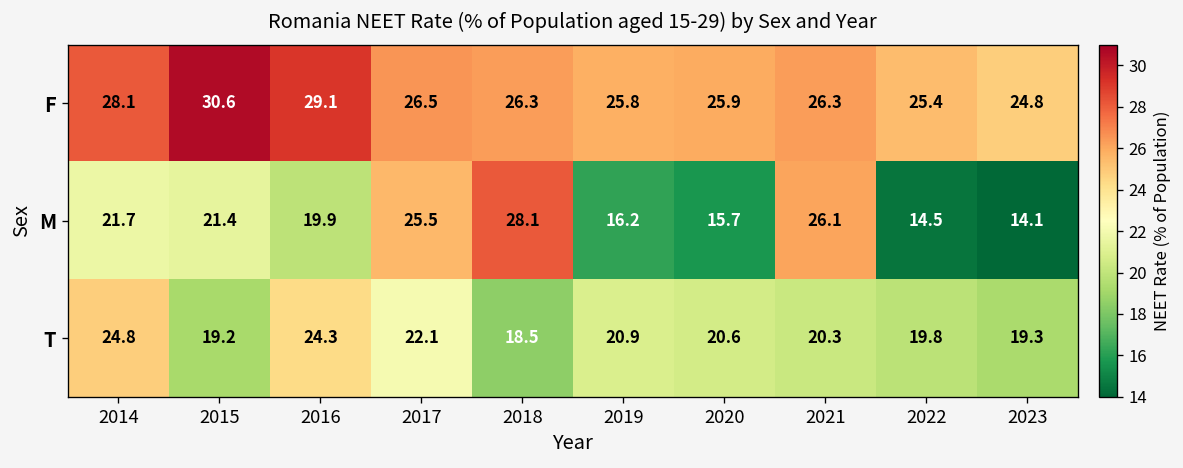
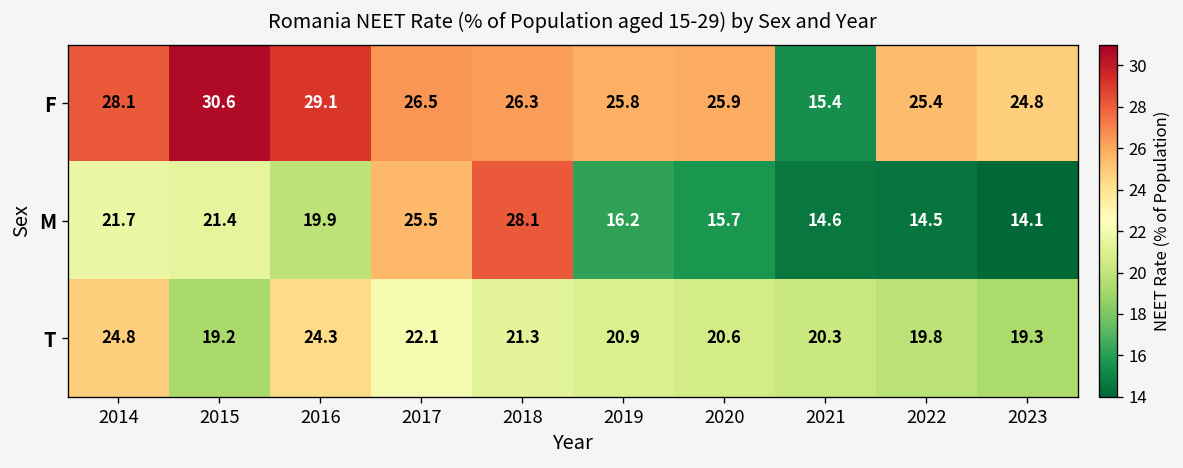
F, 2021: 26.3 -> 15.4
M, 2021: 26.1 -> 14.6
T, 2018: 18.5 -> 21.3
